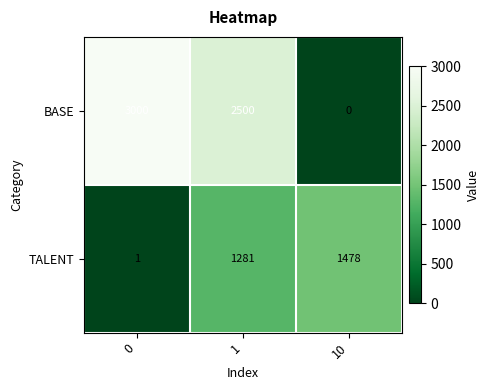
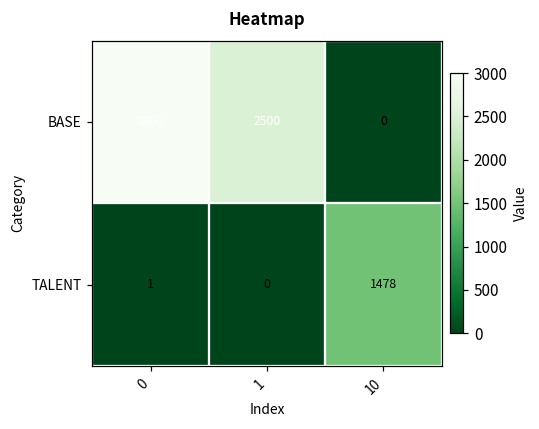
TALENT, 1: 1281 -> 0
